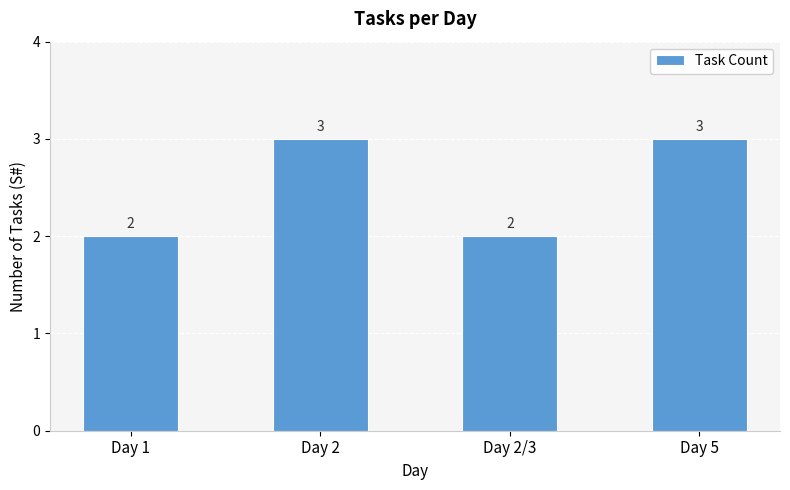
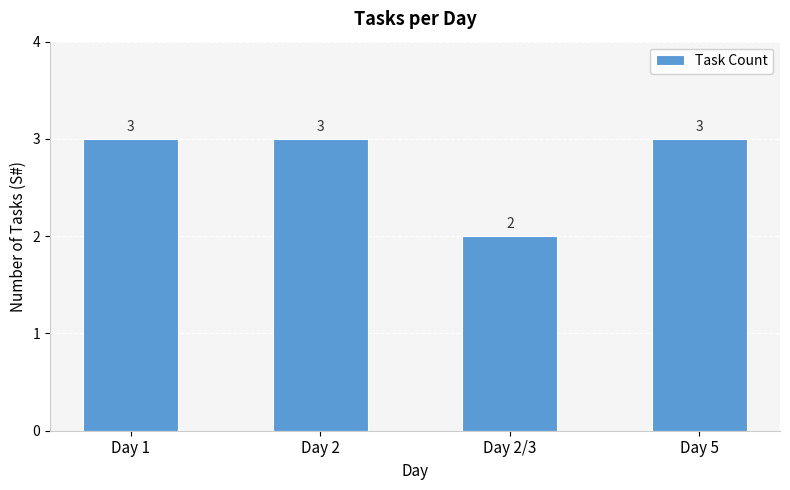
Day 1: 2 -> 3
